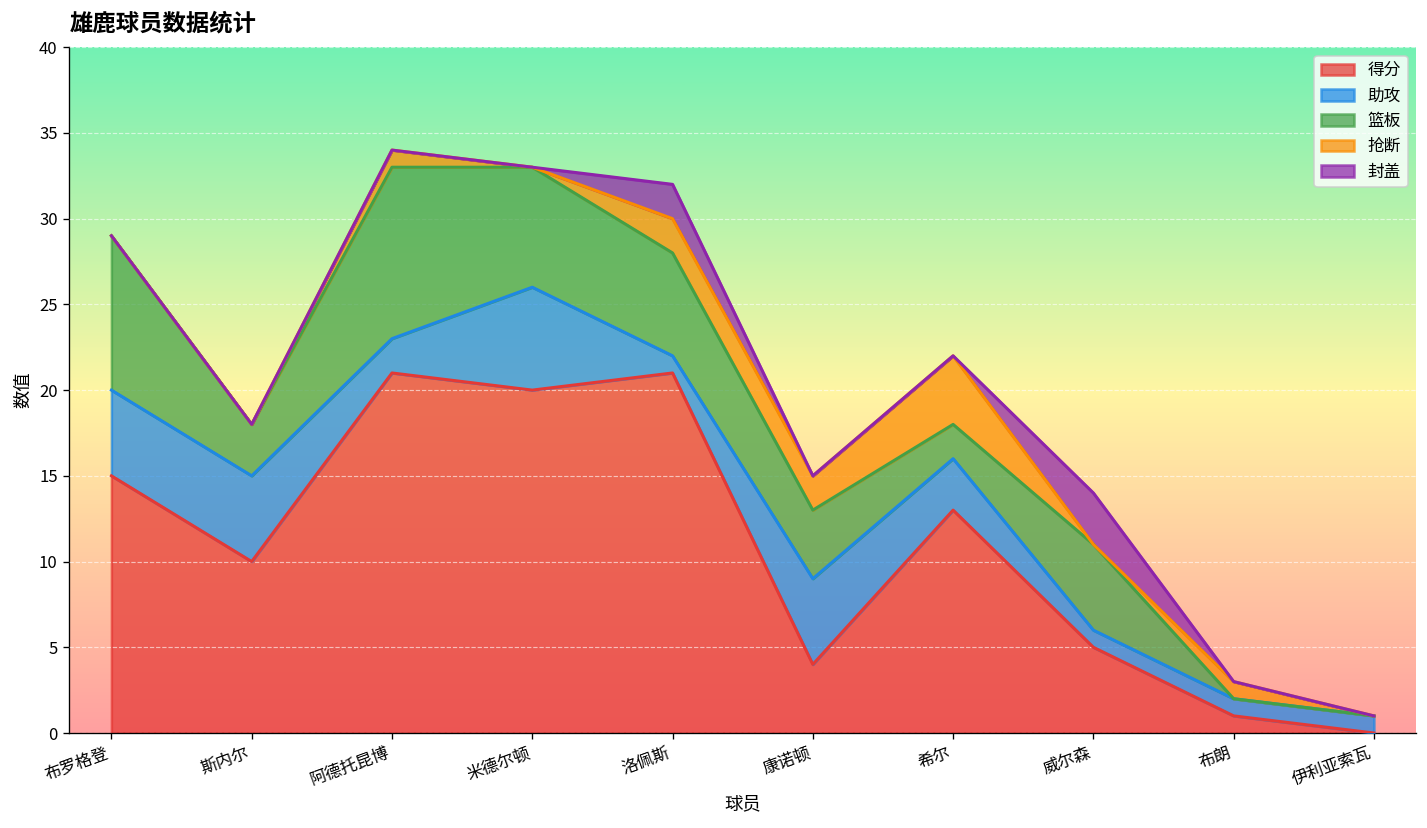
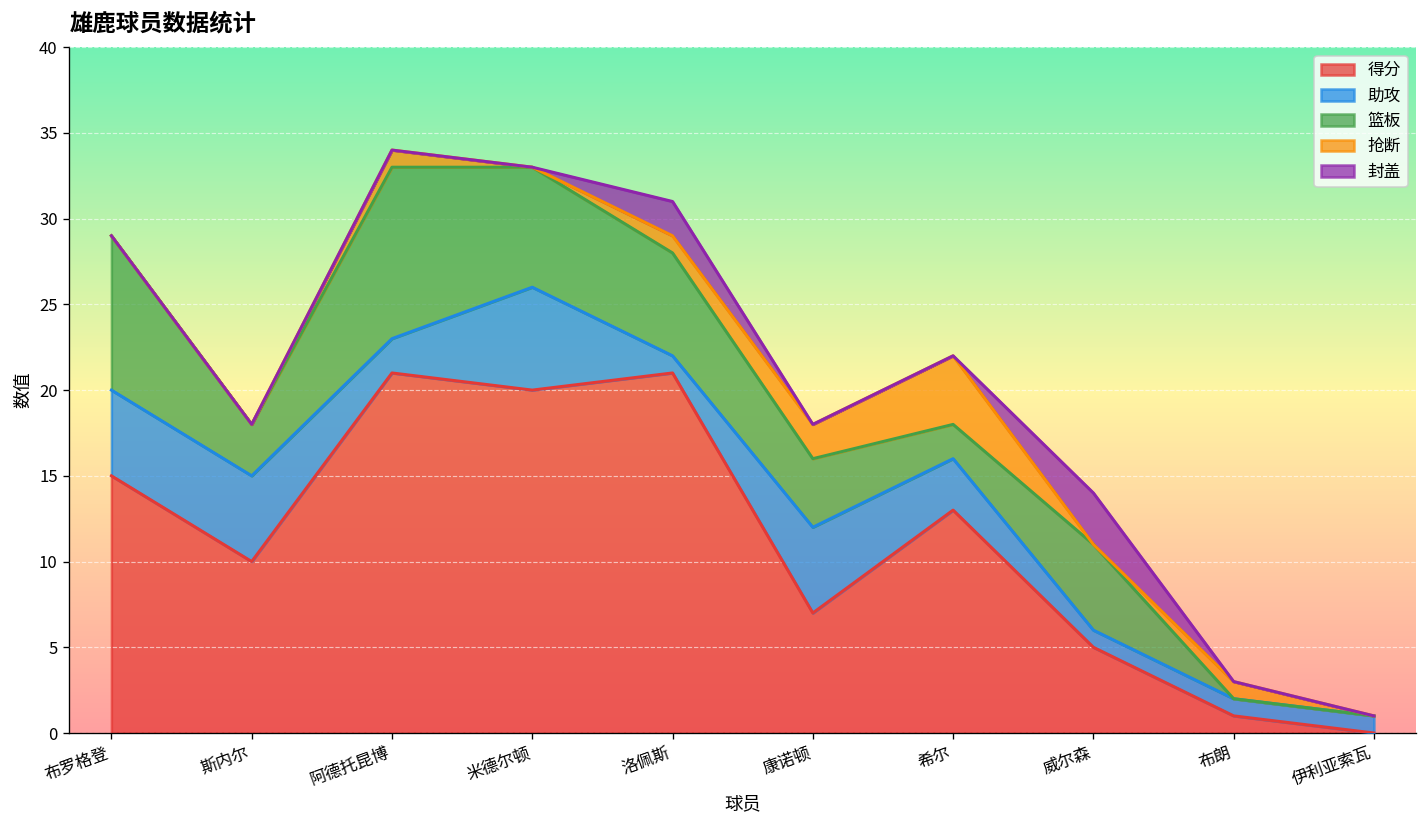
抢断, 洛佩斯: 2 -> 1
得分, 康诺顿: 4 -> 7
